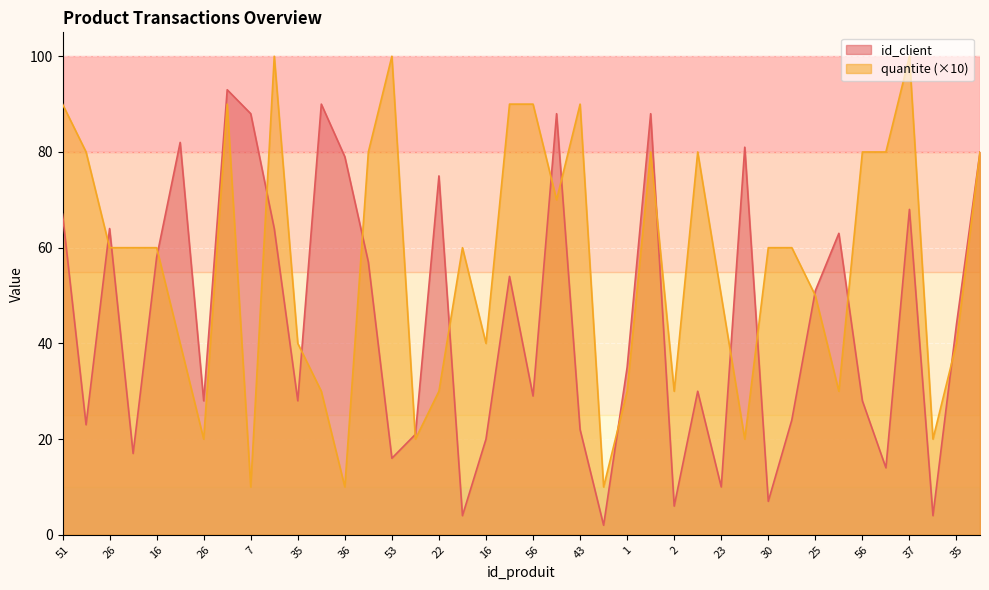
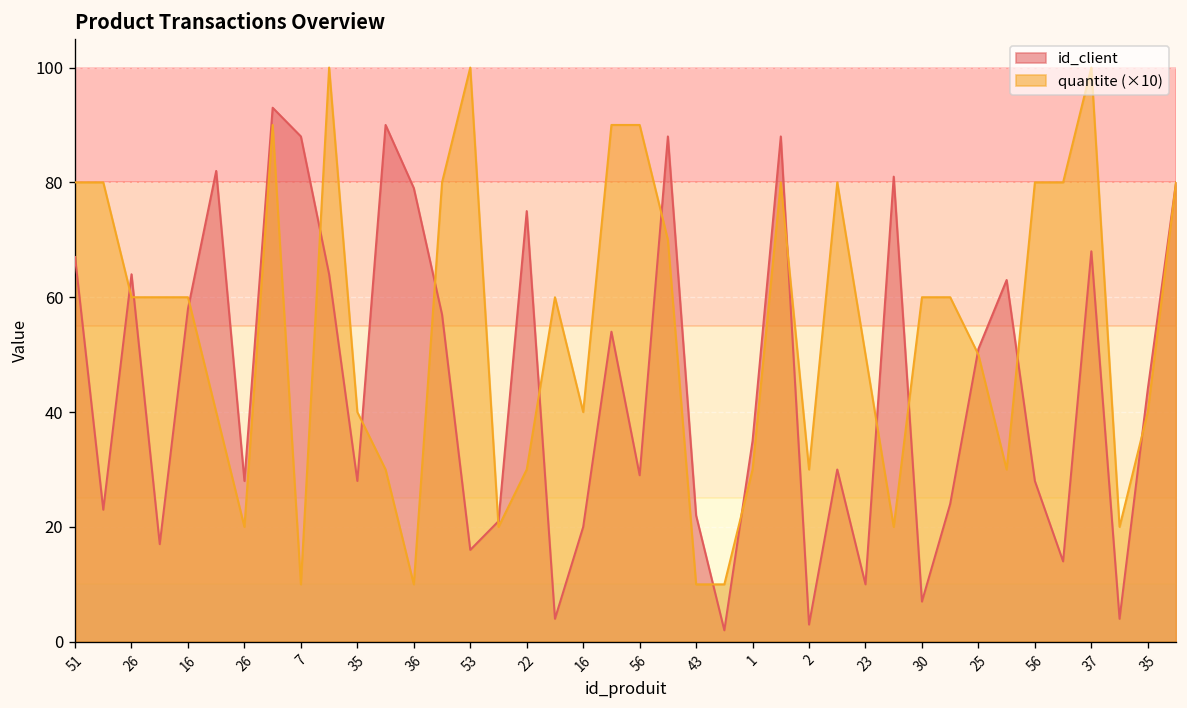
quantite (×10), 51: 90 -> 80
quantite (×10), 43: 90 -> 10
id_client, 2: 6 -> 3
